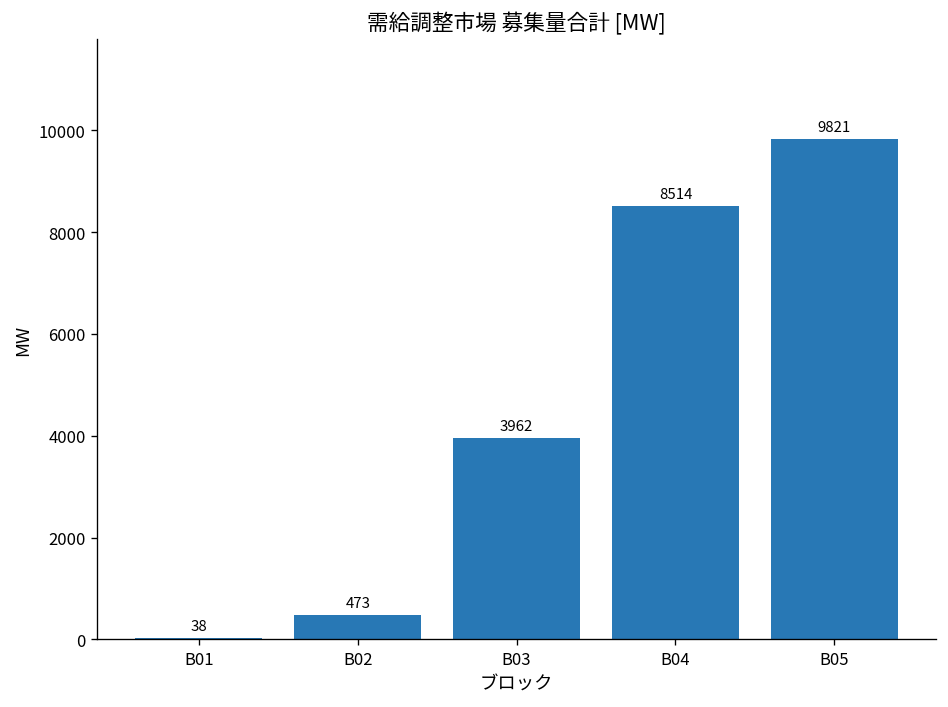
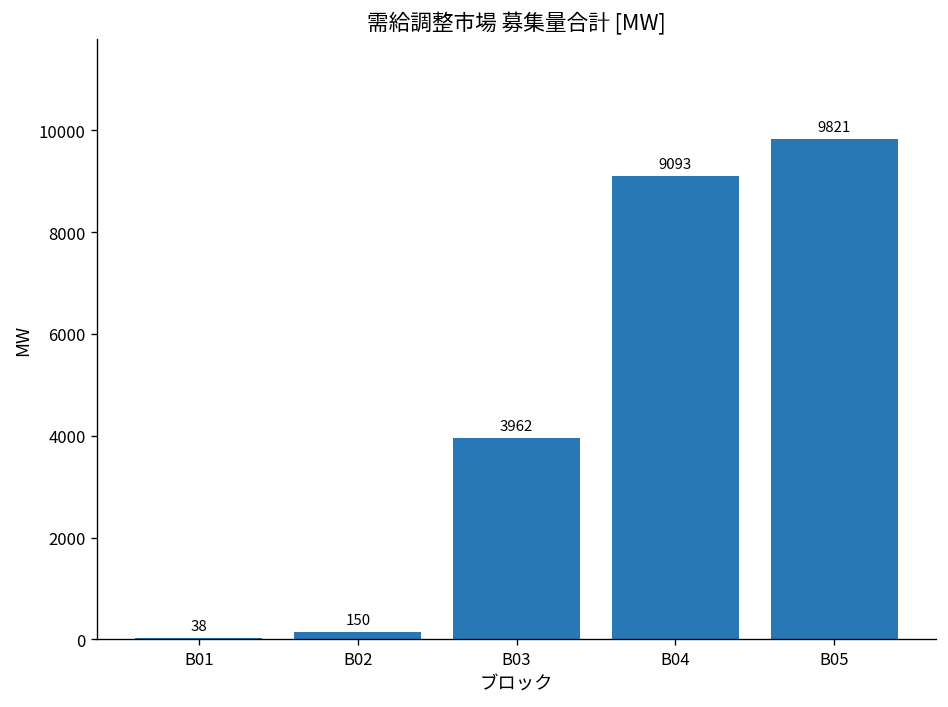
B02: 473 -> 150
B04: 8514 -> 9093
